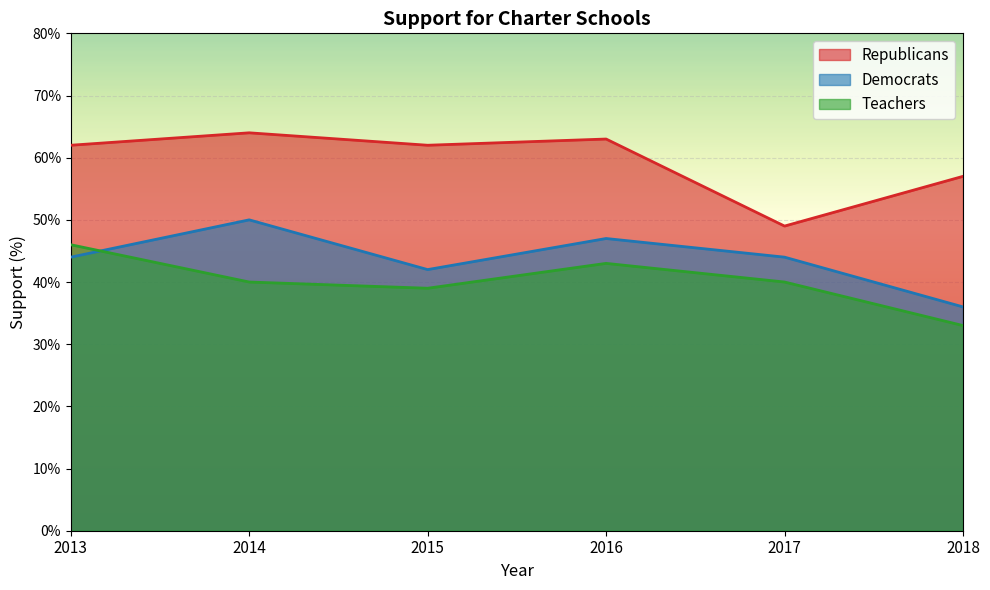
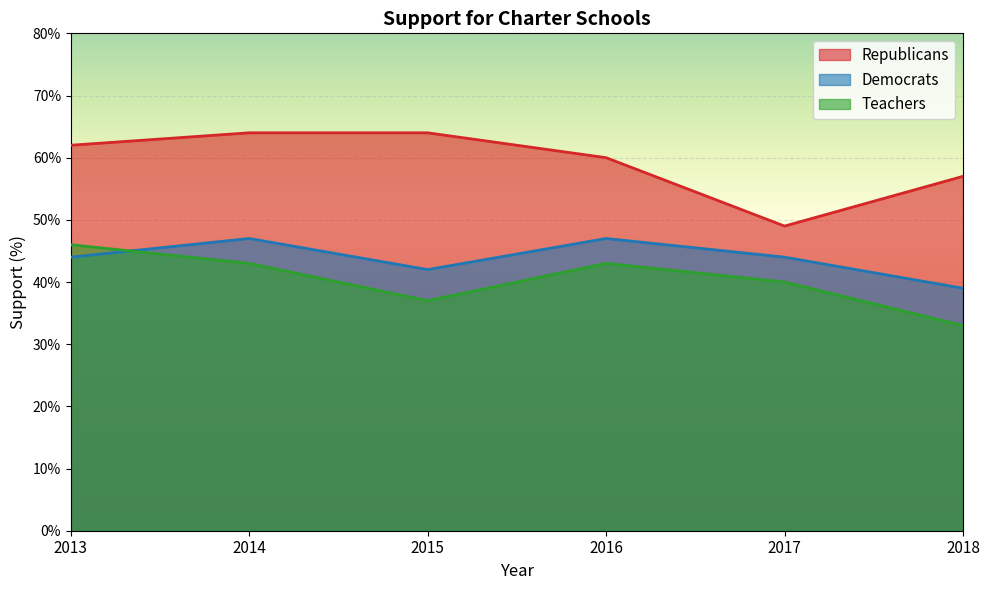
Democrats, 2014: 50% -> 47%
Teachers, 2014: 40% -> 43%
Republicans, 2015: 62% -> 64%
Teachers, 2015: 39% -> 37%
Republicans, 2016: 63% -> 60%
Democrats, 2018: 36% -> 39%
